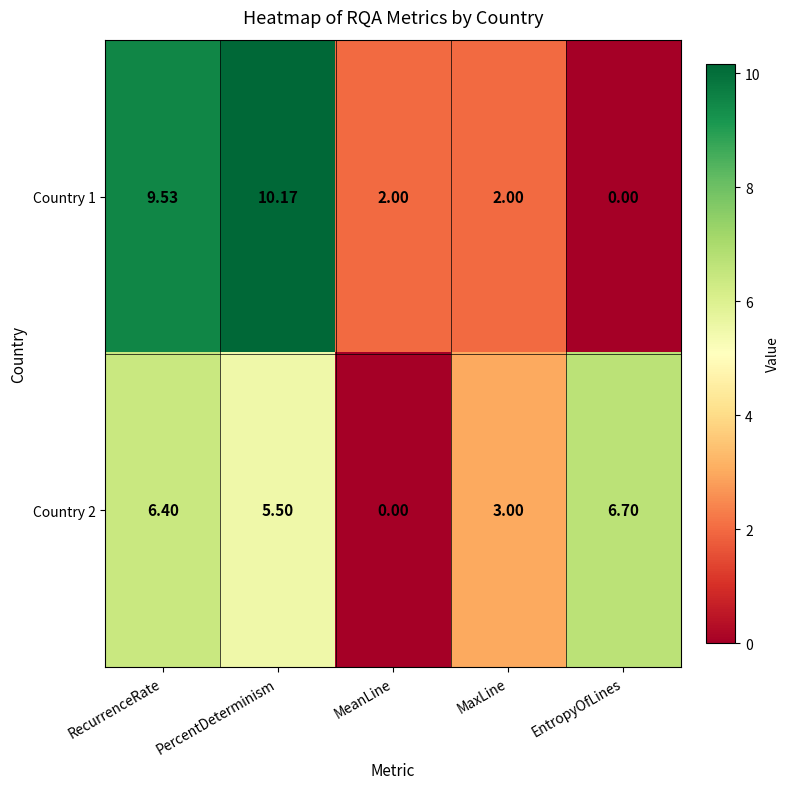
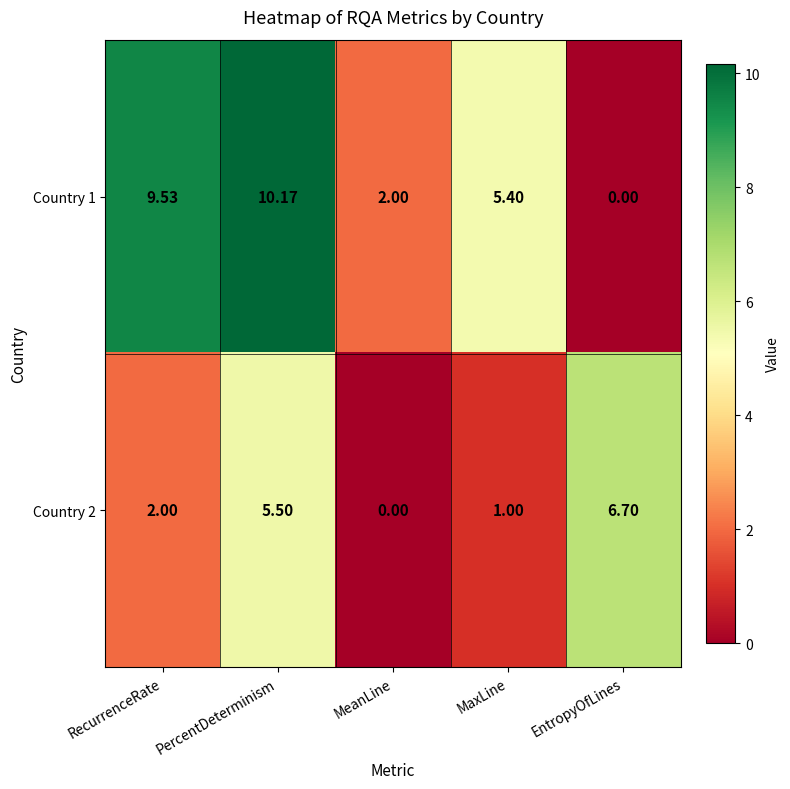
Country 1, MaxLine: 2.00 -> 5.40
Country 2, RecurrenceRate: 6.40 -> 2.00
Country 2, MaxLine: 3.00 -> 1.00
